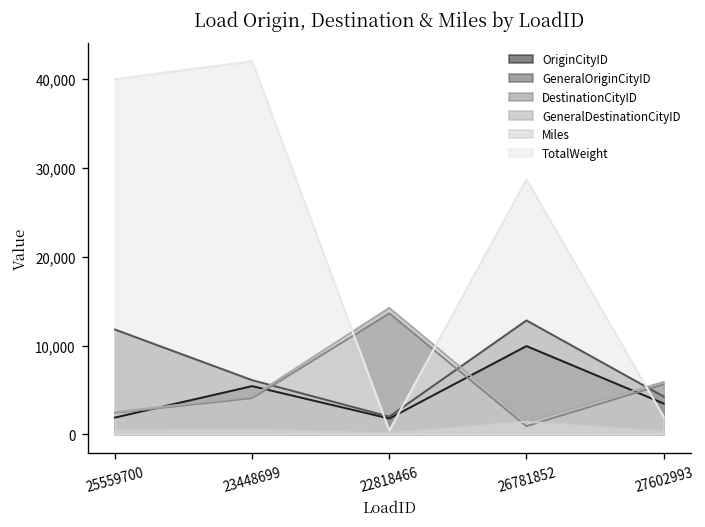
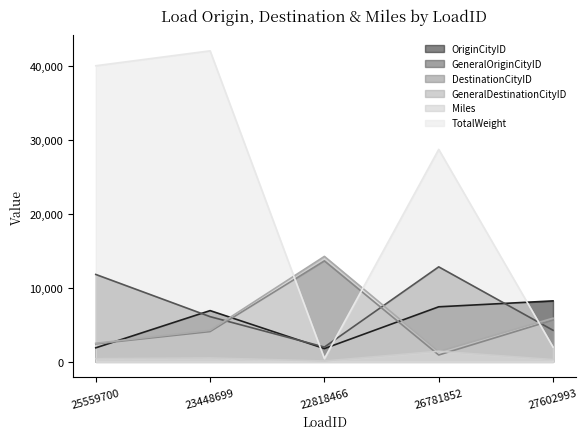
OriginCityID, 23448699: 5,000 -> 7,000
OriginCityID, 26781852: 10,000 -> 7,000
OriginCityID, 27602993: 3,000 -> 8,000
